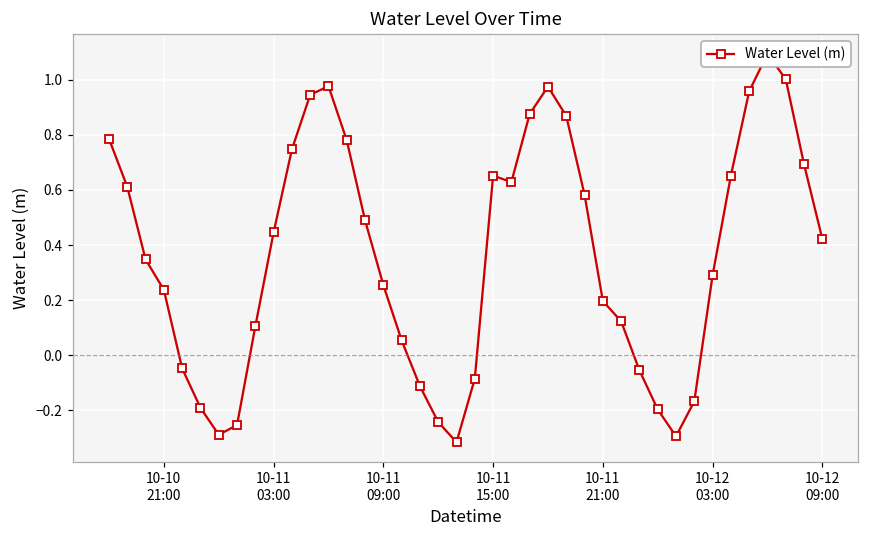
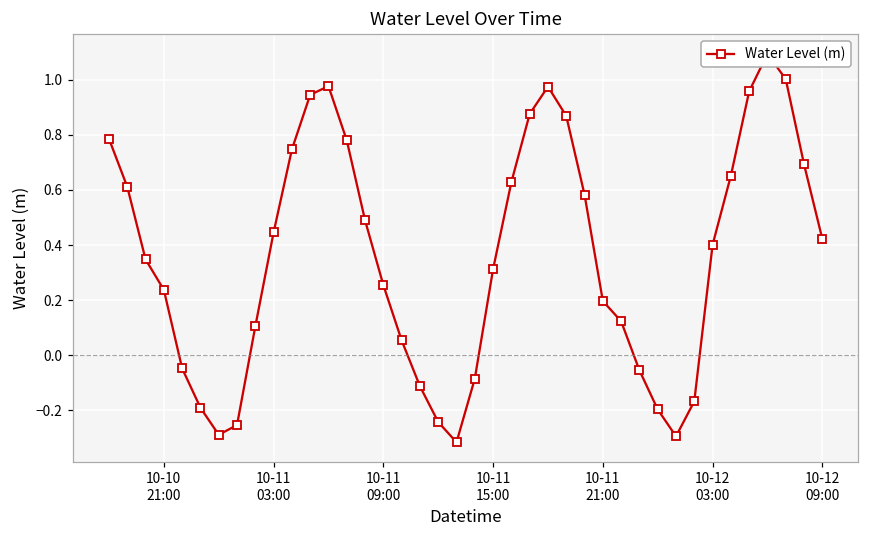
10-11 15:00: 0.65 -> 0.31
10-12 03:00: 0.29 -> 0.40
